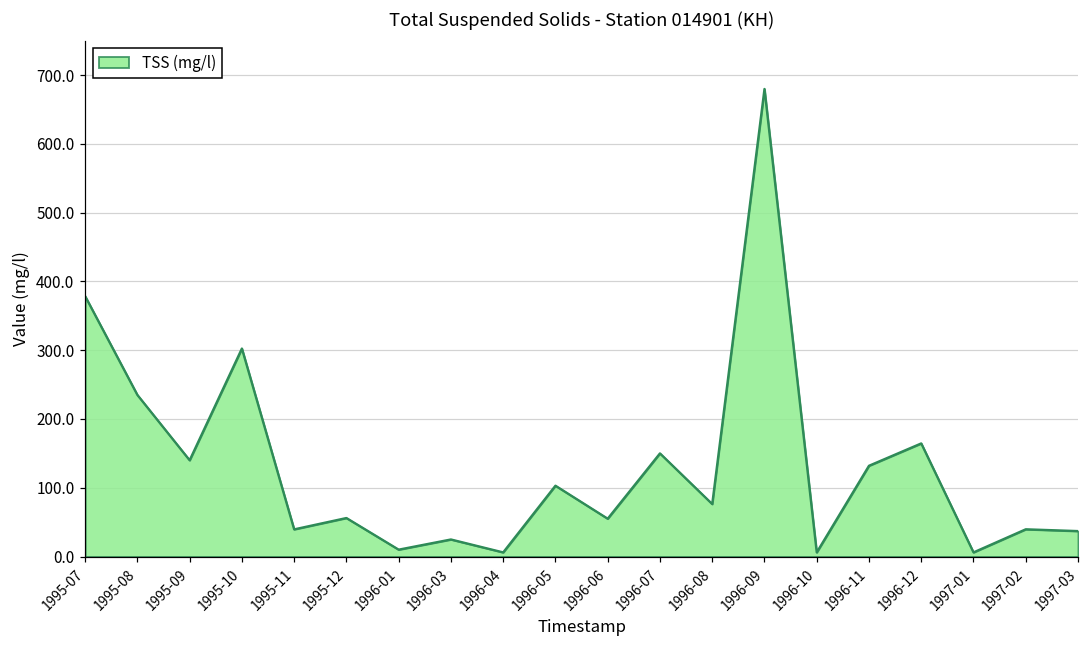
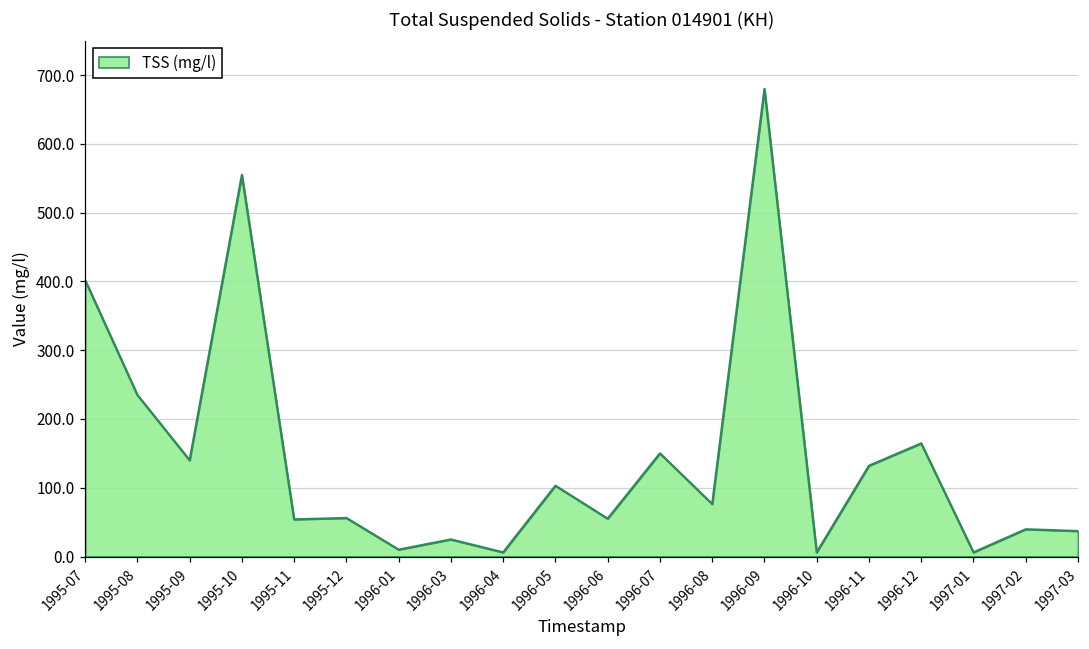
1995-07: 380 -> 400
1995-10: 300 -> 560
1995-11: 40 -> 50
